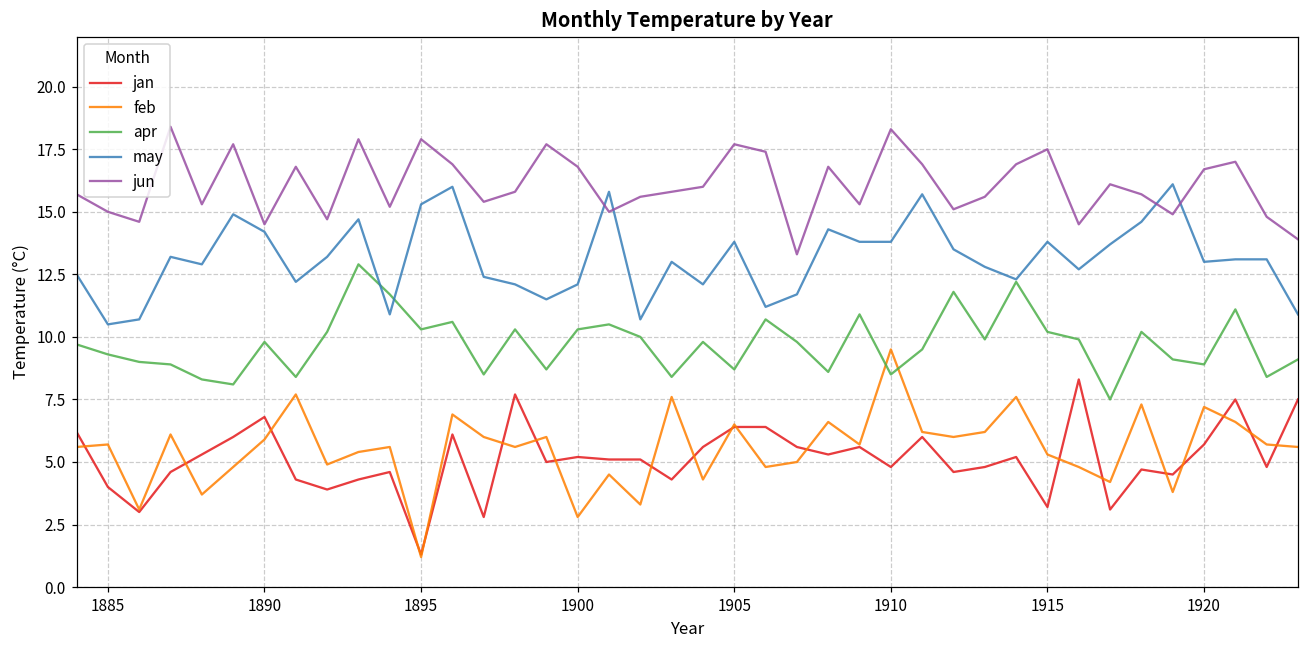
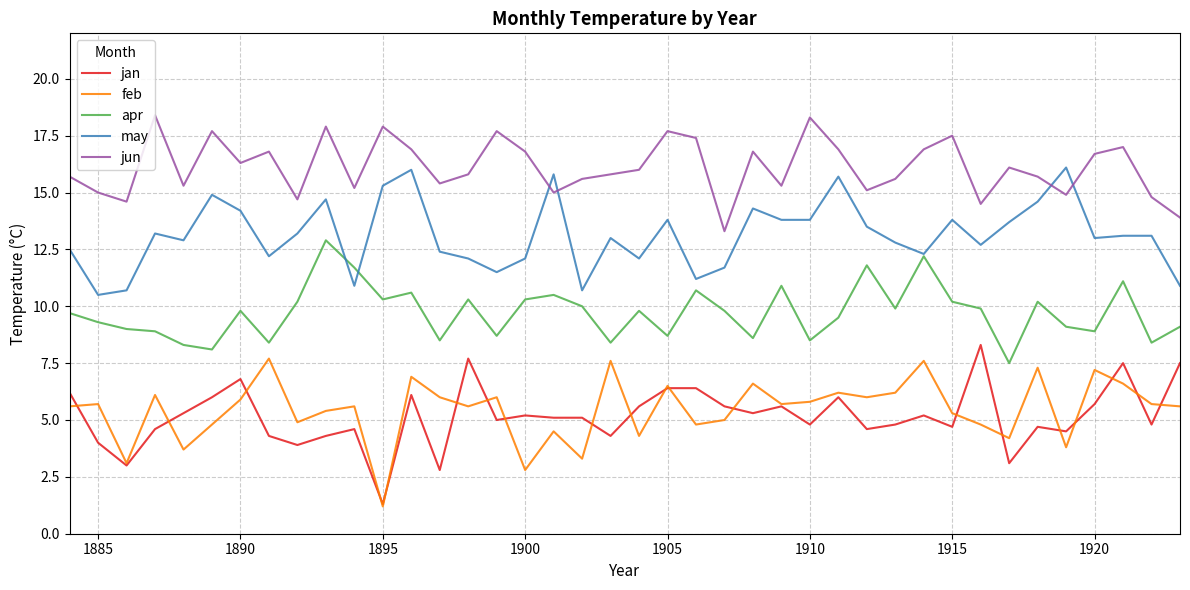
jun, 1890: 14.5 -> 16.3
feb, 1910: 9.5 -> 5.8
jan, 1915: 3.2 -> 4.7
